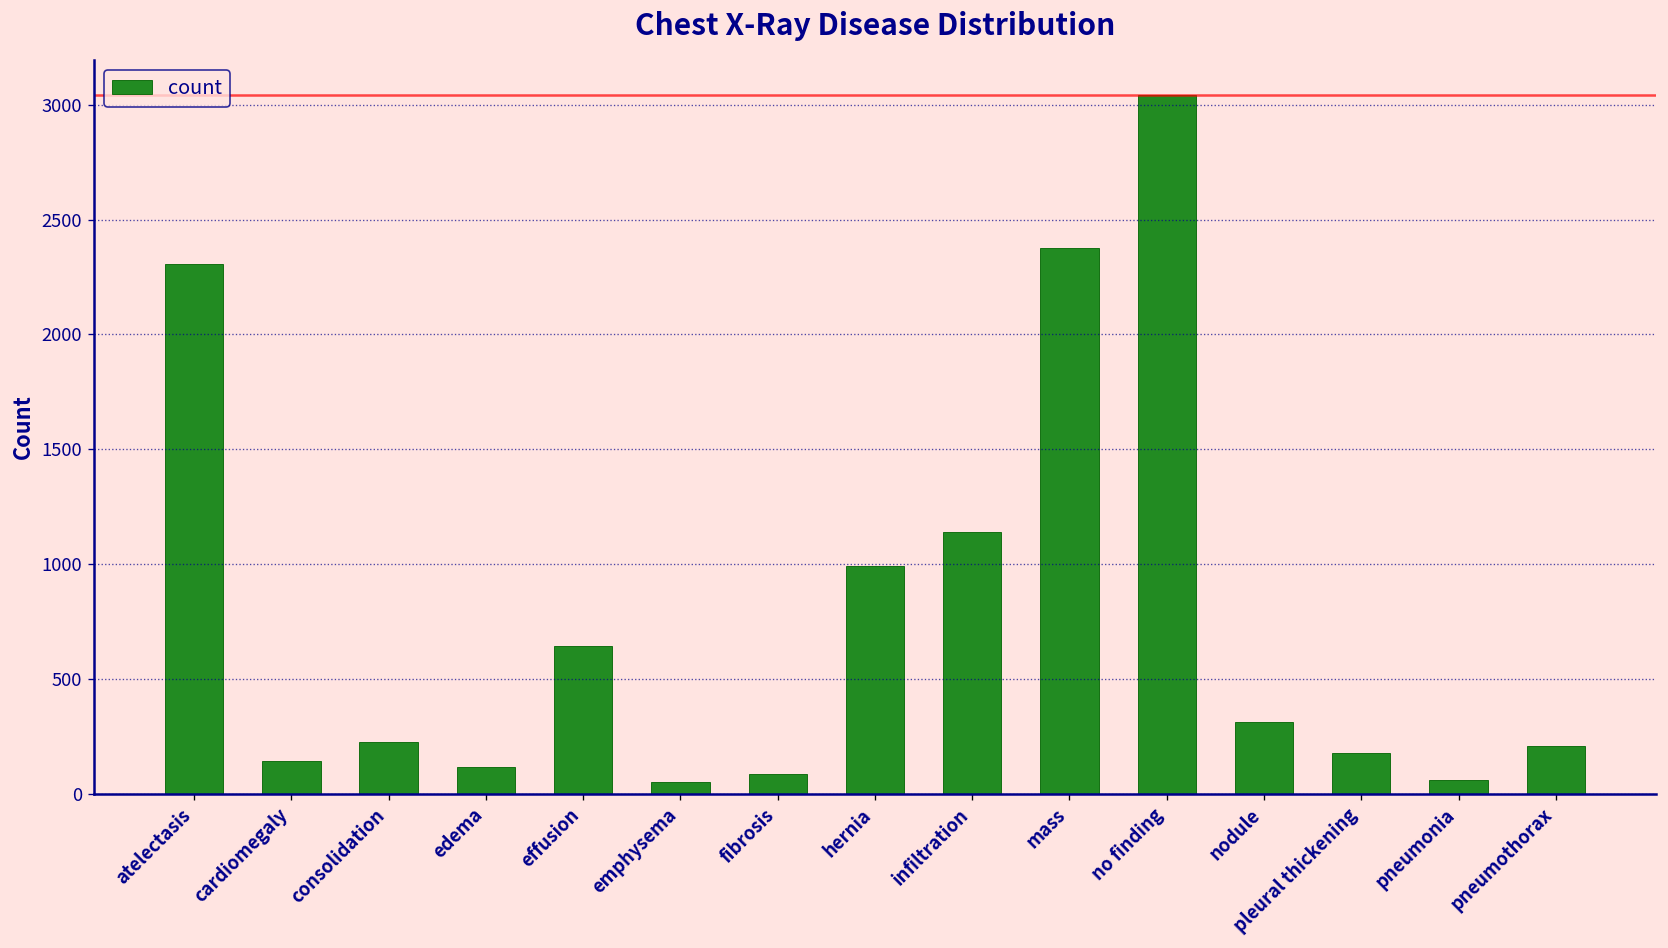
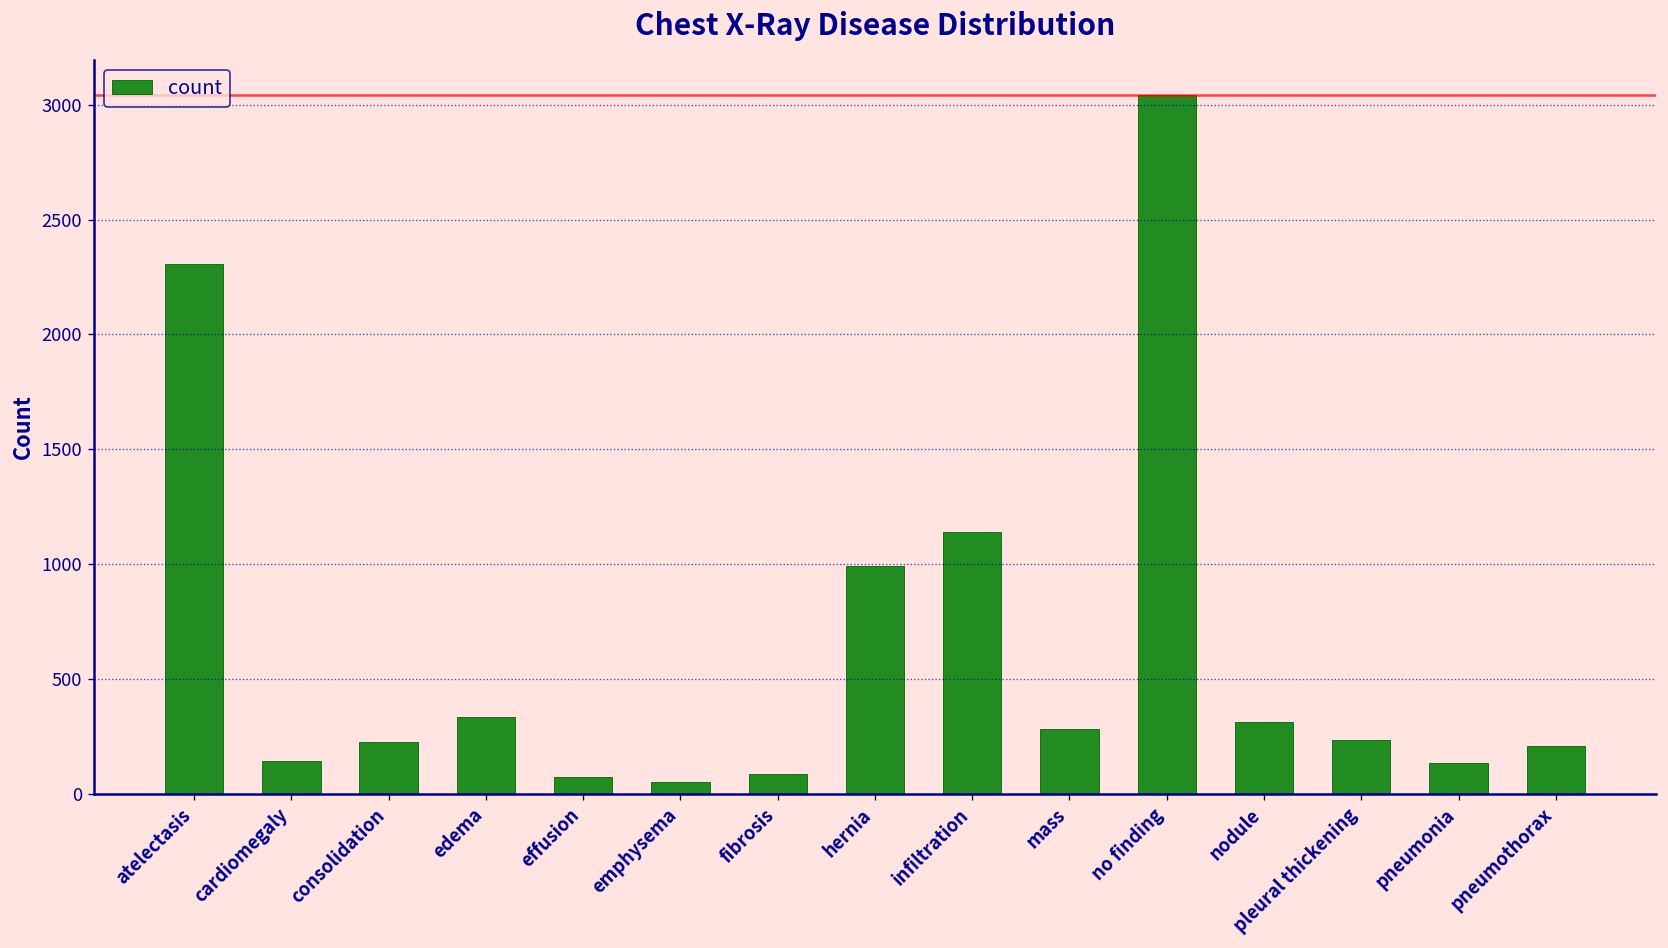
edema: 120 -> 340
effusion: 640 -> 70
mass: 2380 -> 280
pleural thickening: 180 -> 230
pneumonia: 60 -> 130
